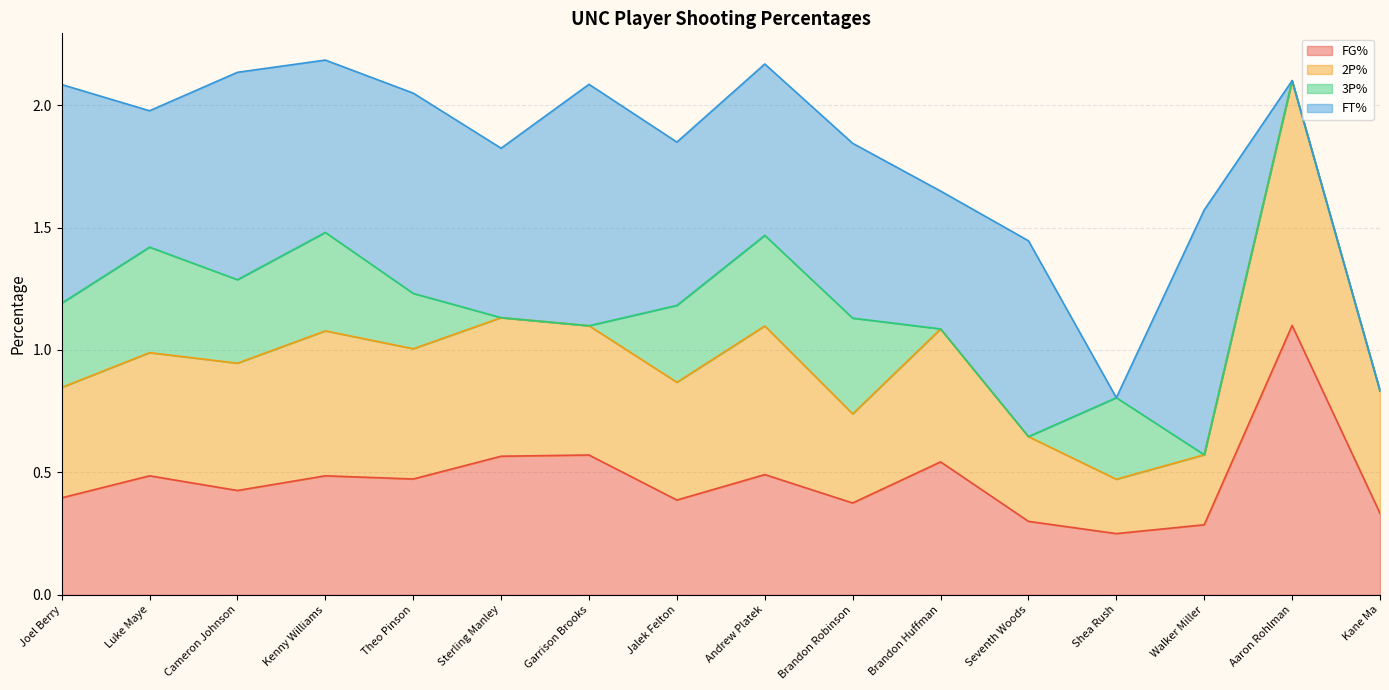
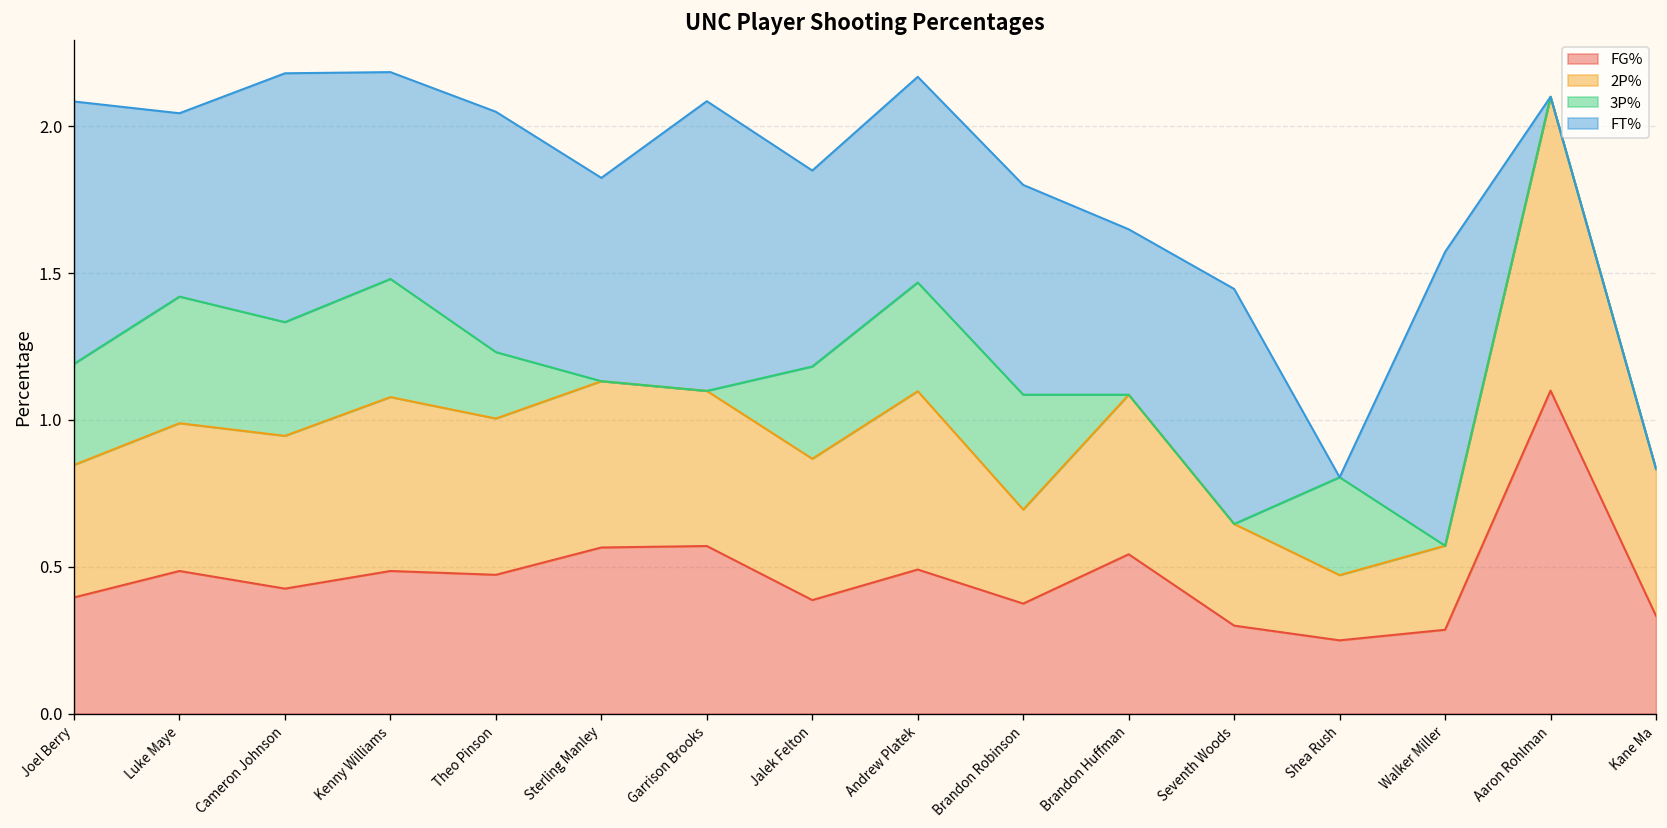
FT%, Luke Maye: 0.56 -> 0.62
3P%, Cameron Johnson: 0.34 -> 0.39
2P%, Brandon Robinson: 0.36 -> 0.32
